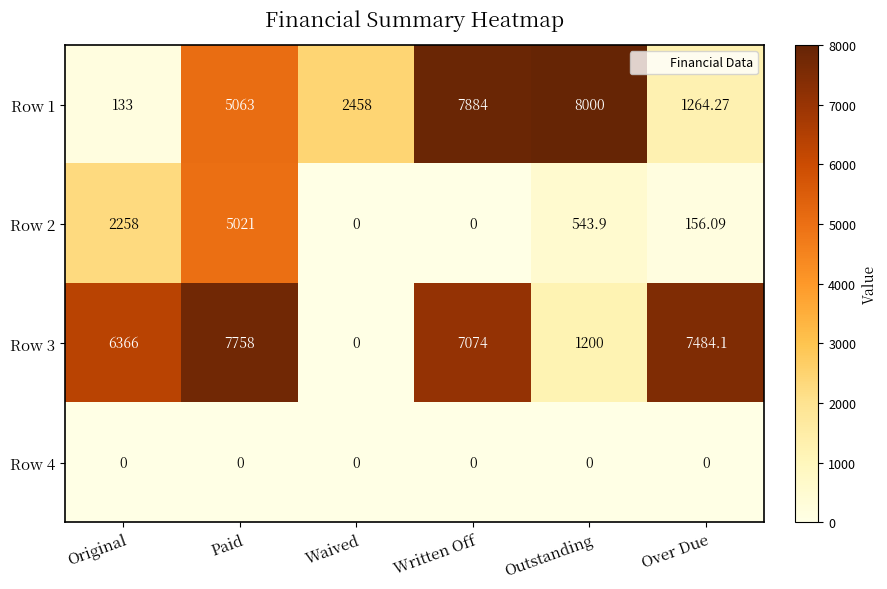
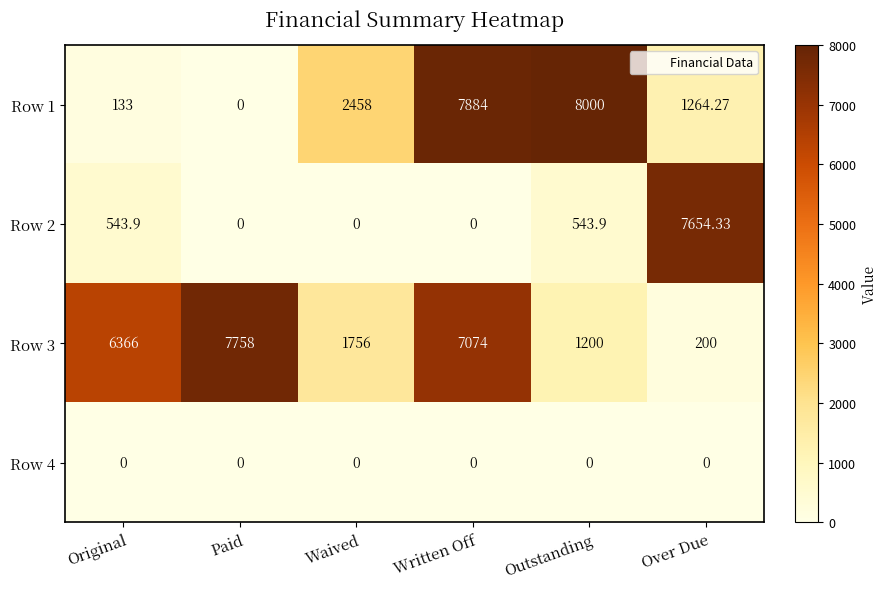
Row 1, Paid: 5063 -> 0
Row 2, Original: 2258 -> 543.9
Row 2, Paid: 5021 -> 0
Row 2, Over Due: 156.09 -> 7654.33
Row 3, Waived: 0 -> 1756
Row 3, Over Due: 7484.1 -> 200
